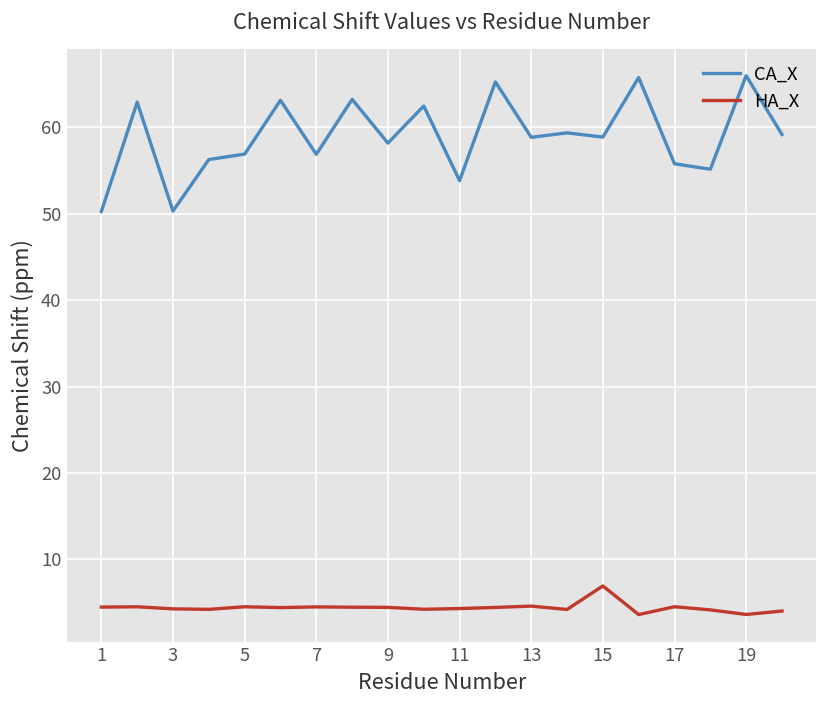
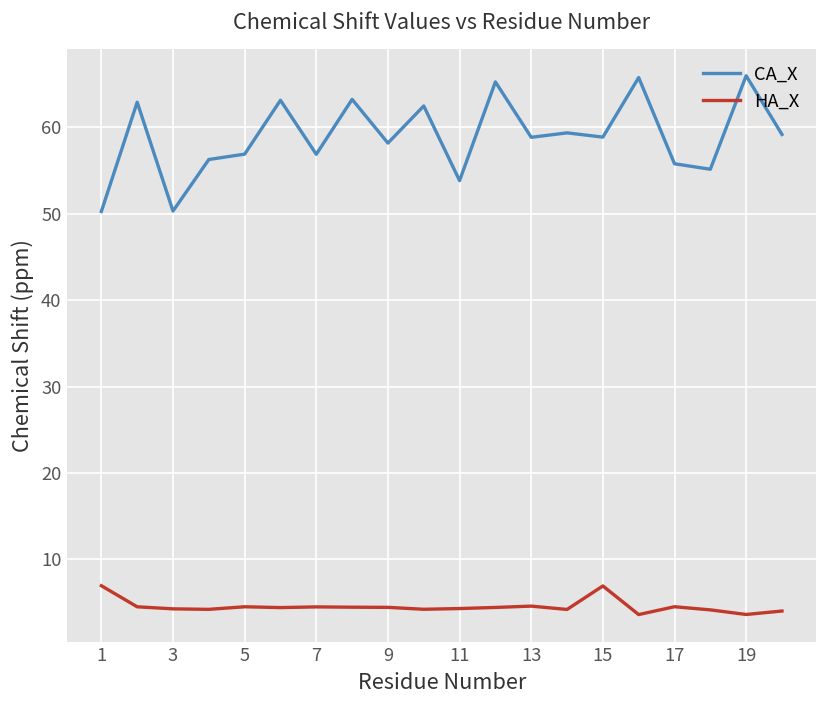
HA_X, 1: 4 -> 7
